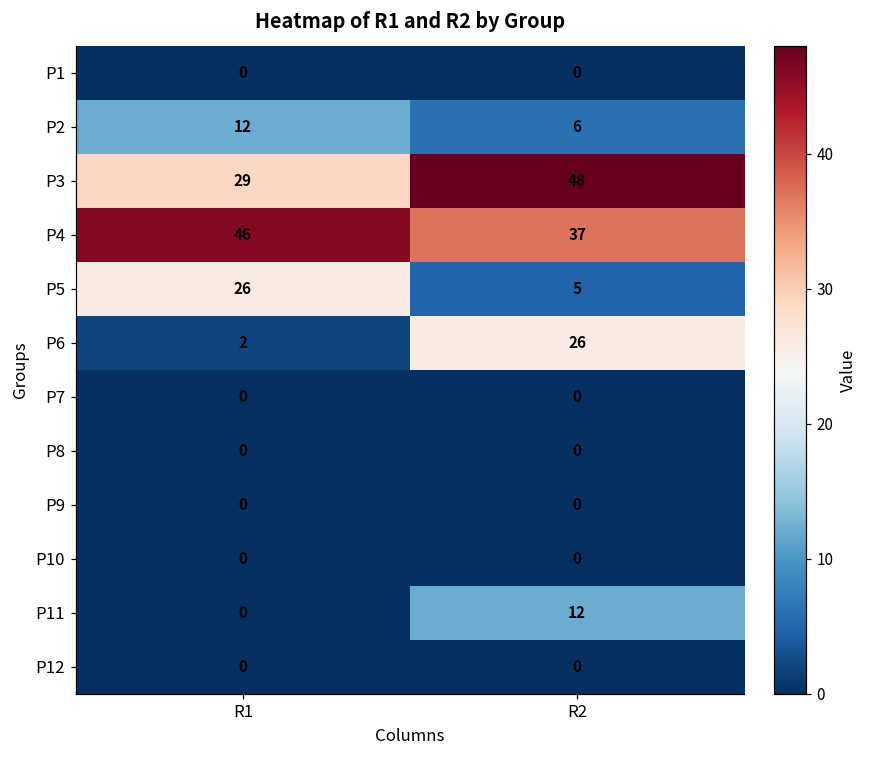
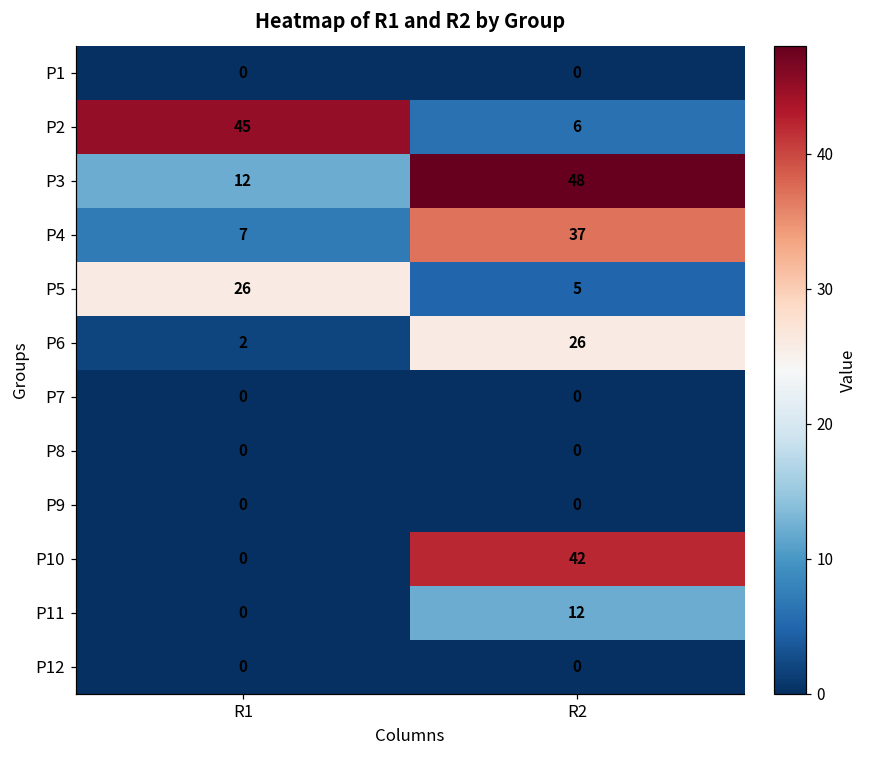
P2, R1: 12 -> 45
P3, R1: 29 -> 12
P4, R1: 46 -> 7
P10, R2: 0 -> 42
